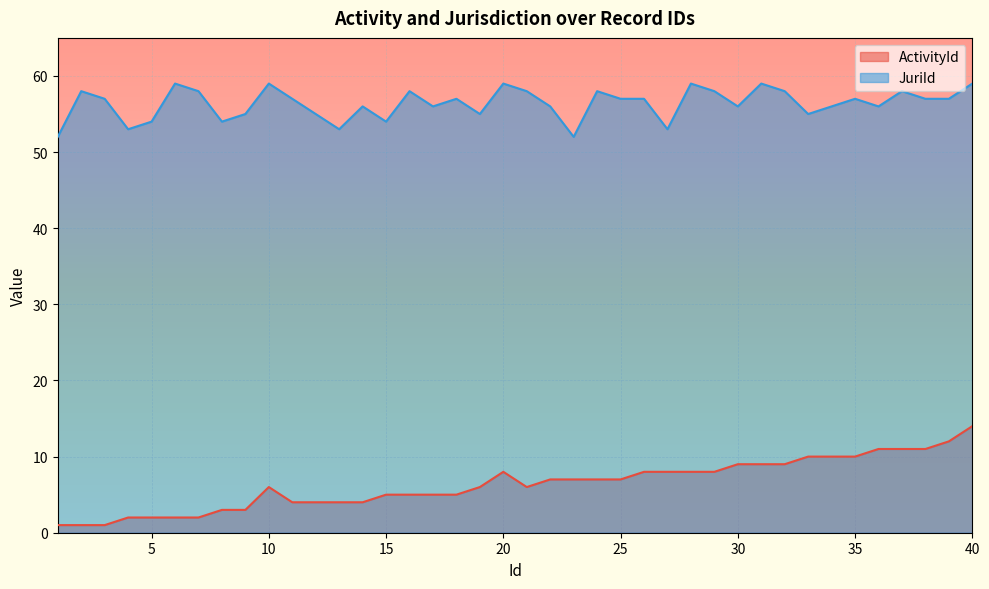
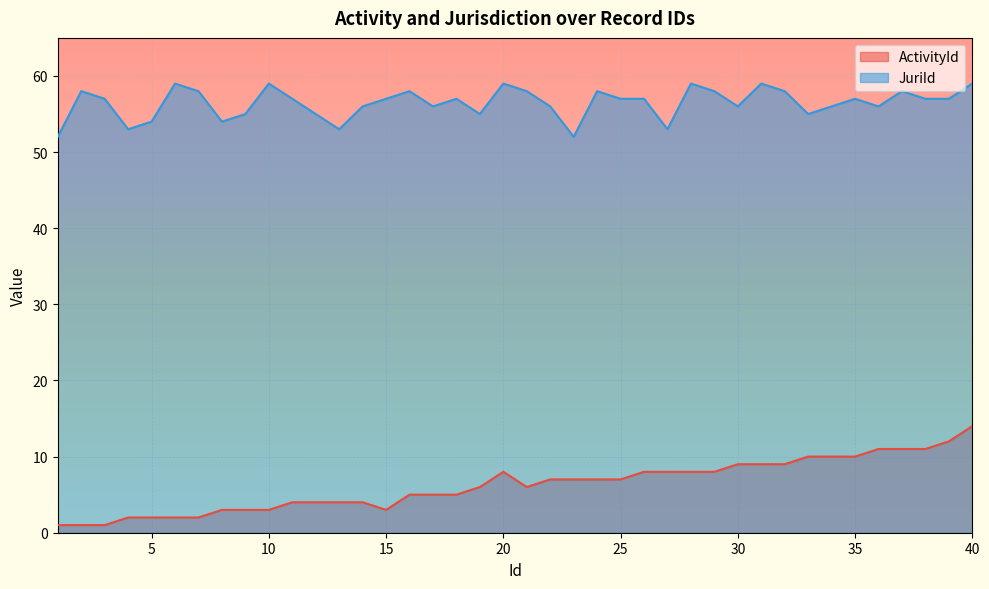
ActivityId, 10: 6 -> 3
ActivityId, 15: 5 -> 3
JuriId, 15: 54 -> 57
